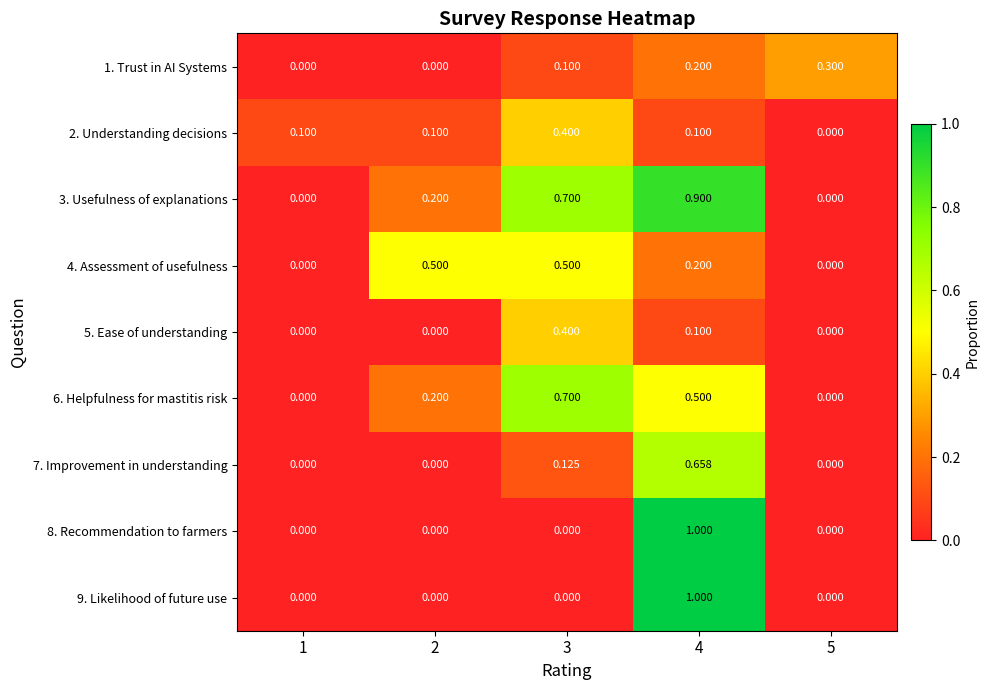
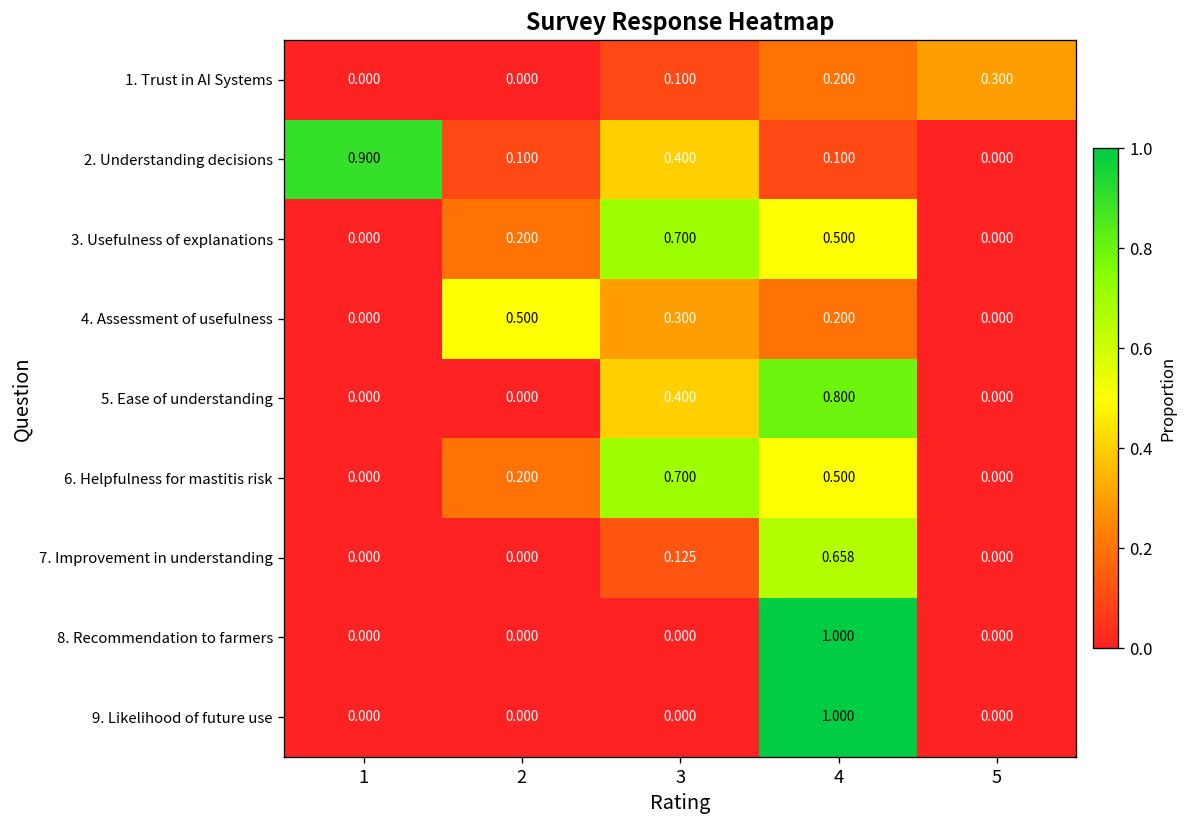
2. Understanding decisions, 1: 0.100 -> 0.900
3. Usefulness of explanations, 4: 0.900 -> 0.500
4. Assessment of usefulness, 3: 0.500 -> 0.300
5. Ease of understanding, 4: 0.100 -> 0.800
